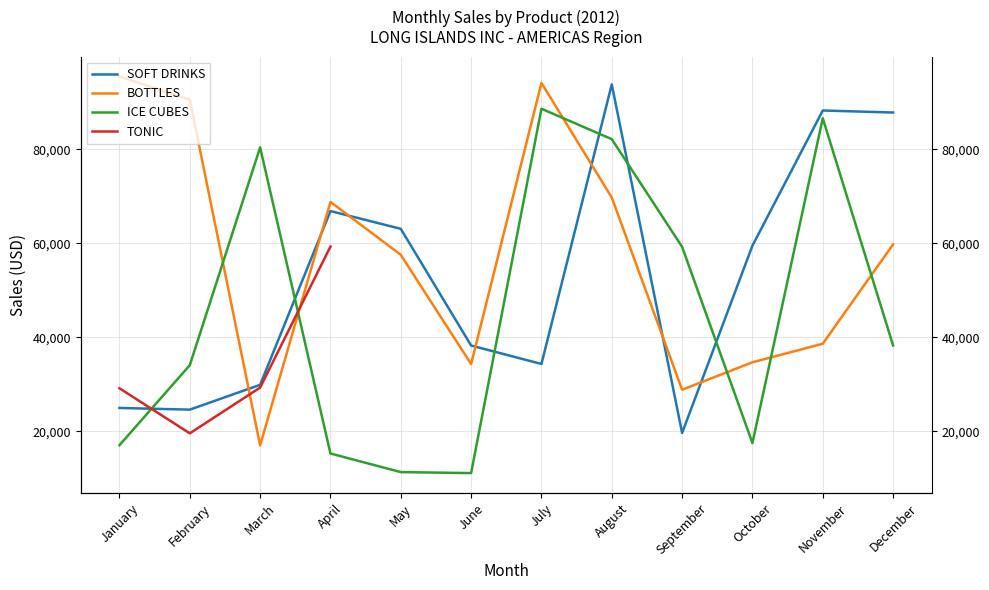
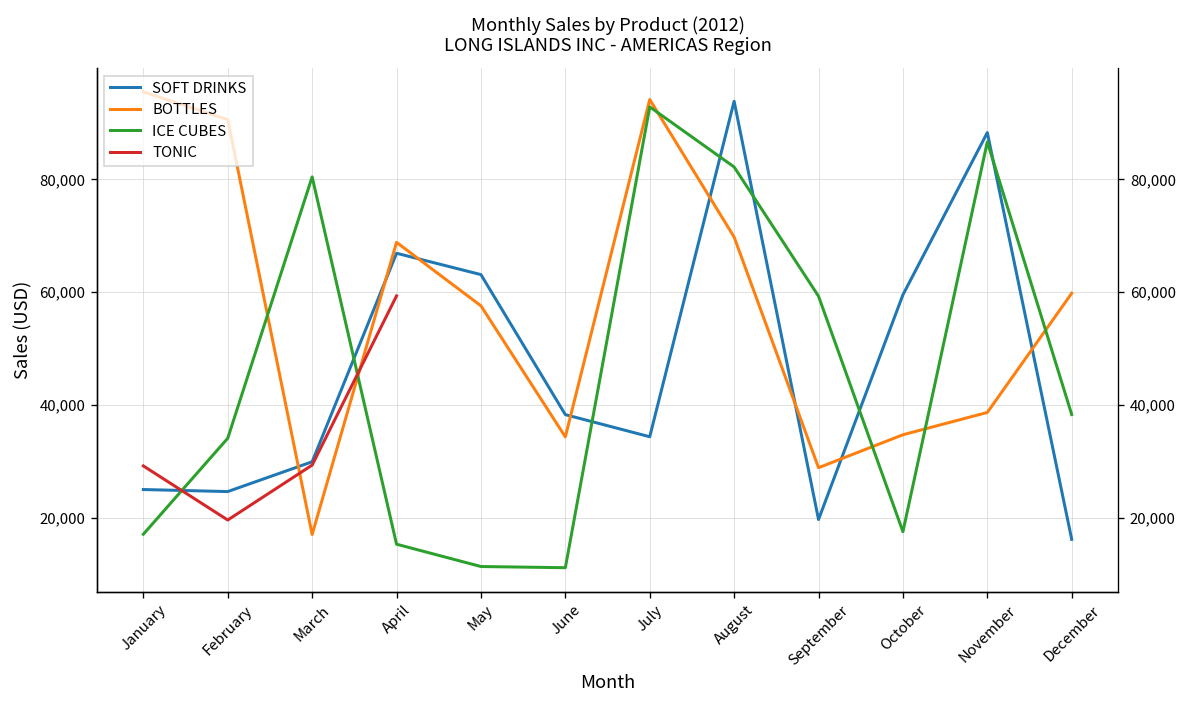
ICE CUBES, July: 89,000 -> 93,000
SOFT DRINKS, December: 88,000 -> 16,000
